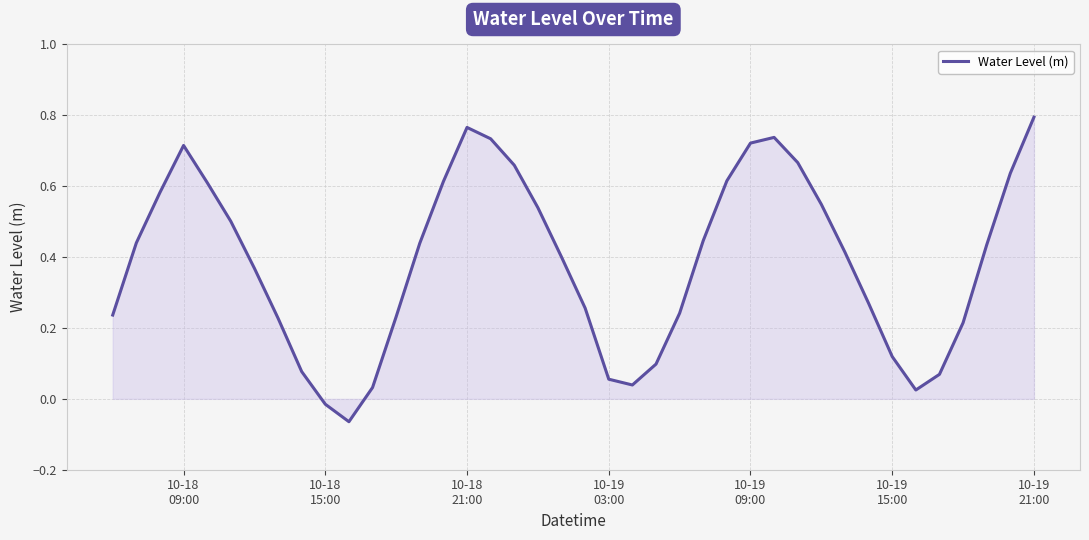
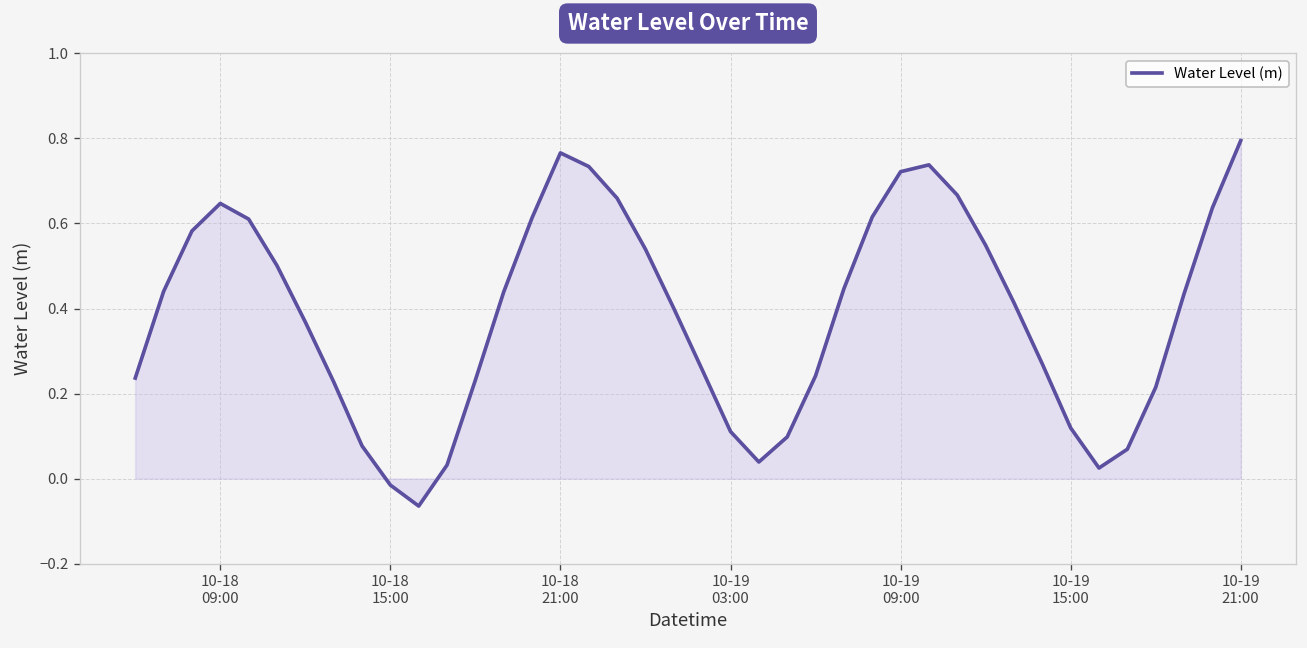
Water Level (m), 10-18 09:00: 0.72 -> 0.65
Water Level (m), 10-19 03:00: 0.06 -> 0.11
